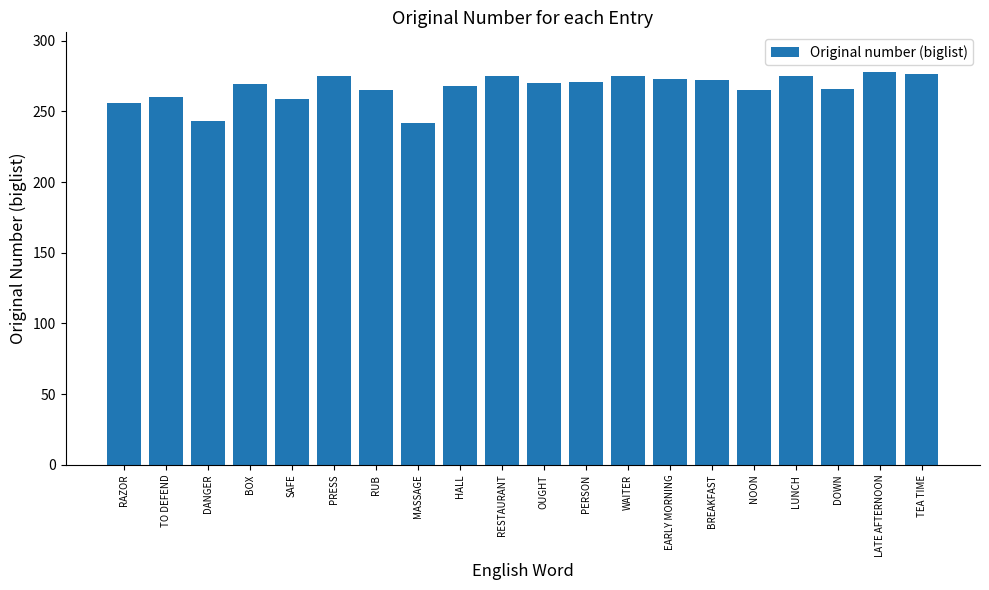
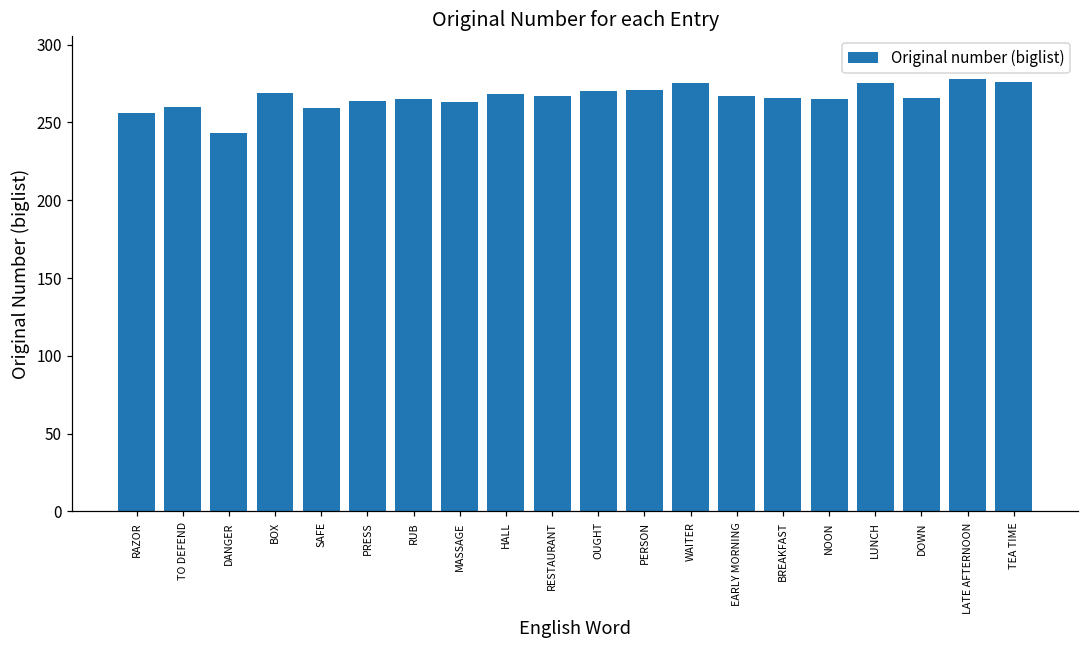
PRESS: 275 -> 264
MASSAGE: 242 -> 263
RESTAURANT: 275 -> 267
EARLY MORNING: 273 -> 267
BREAKFAST: 272 -> 266
